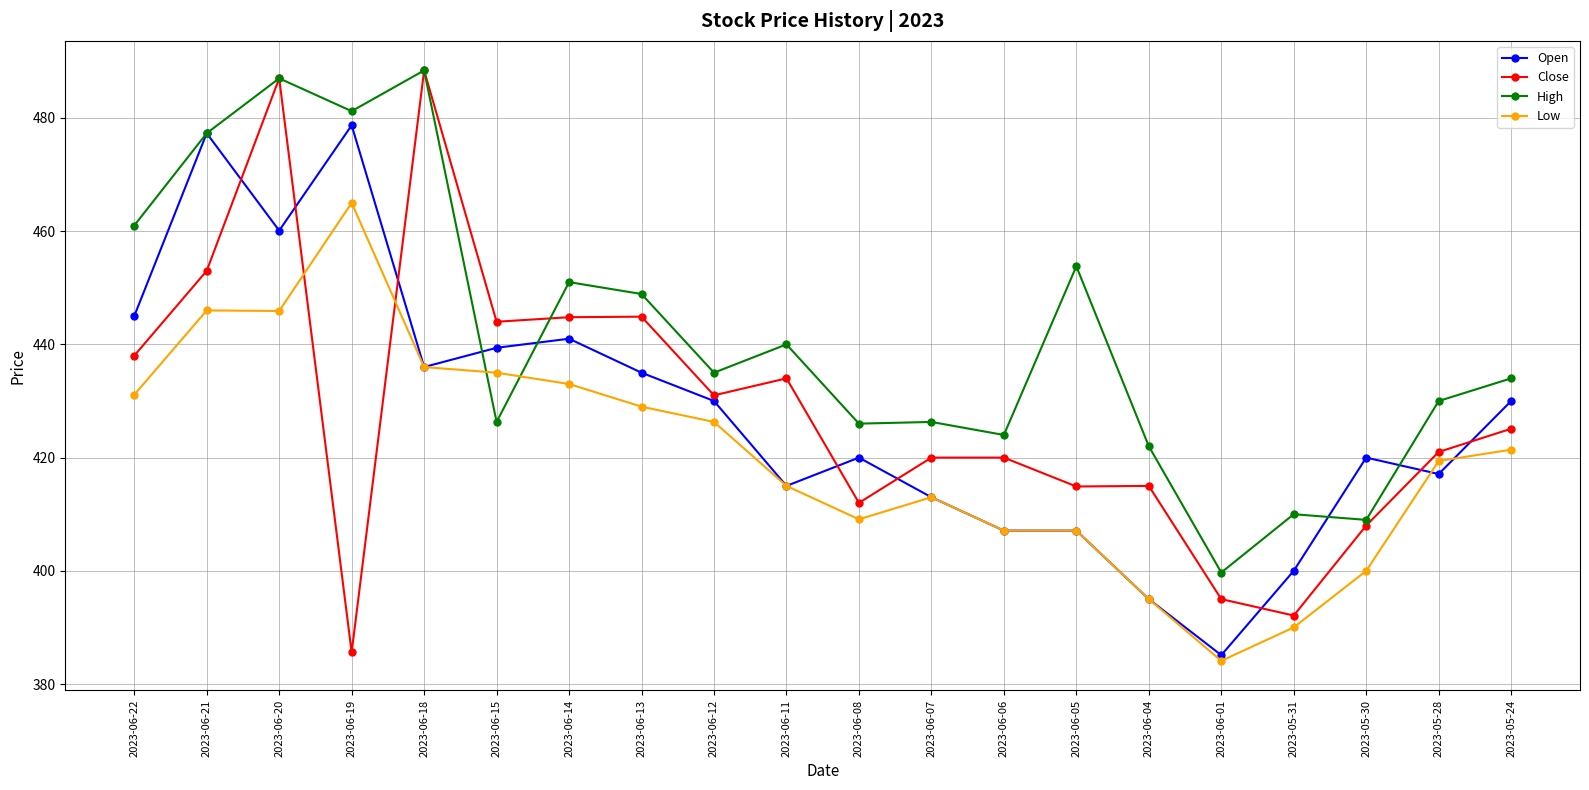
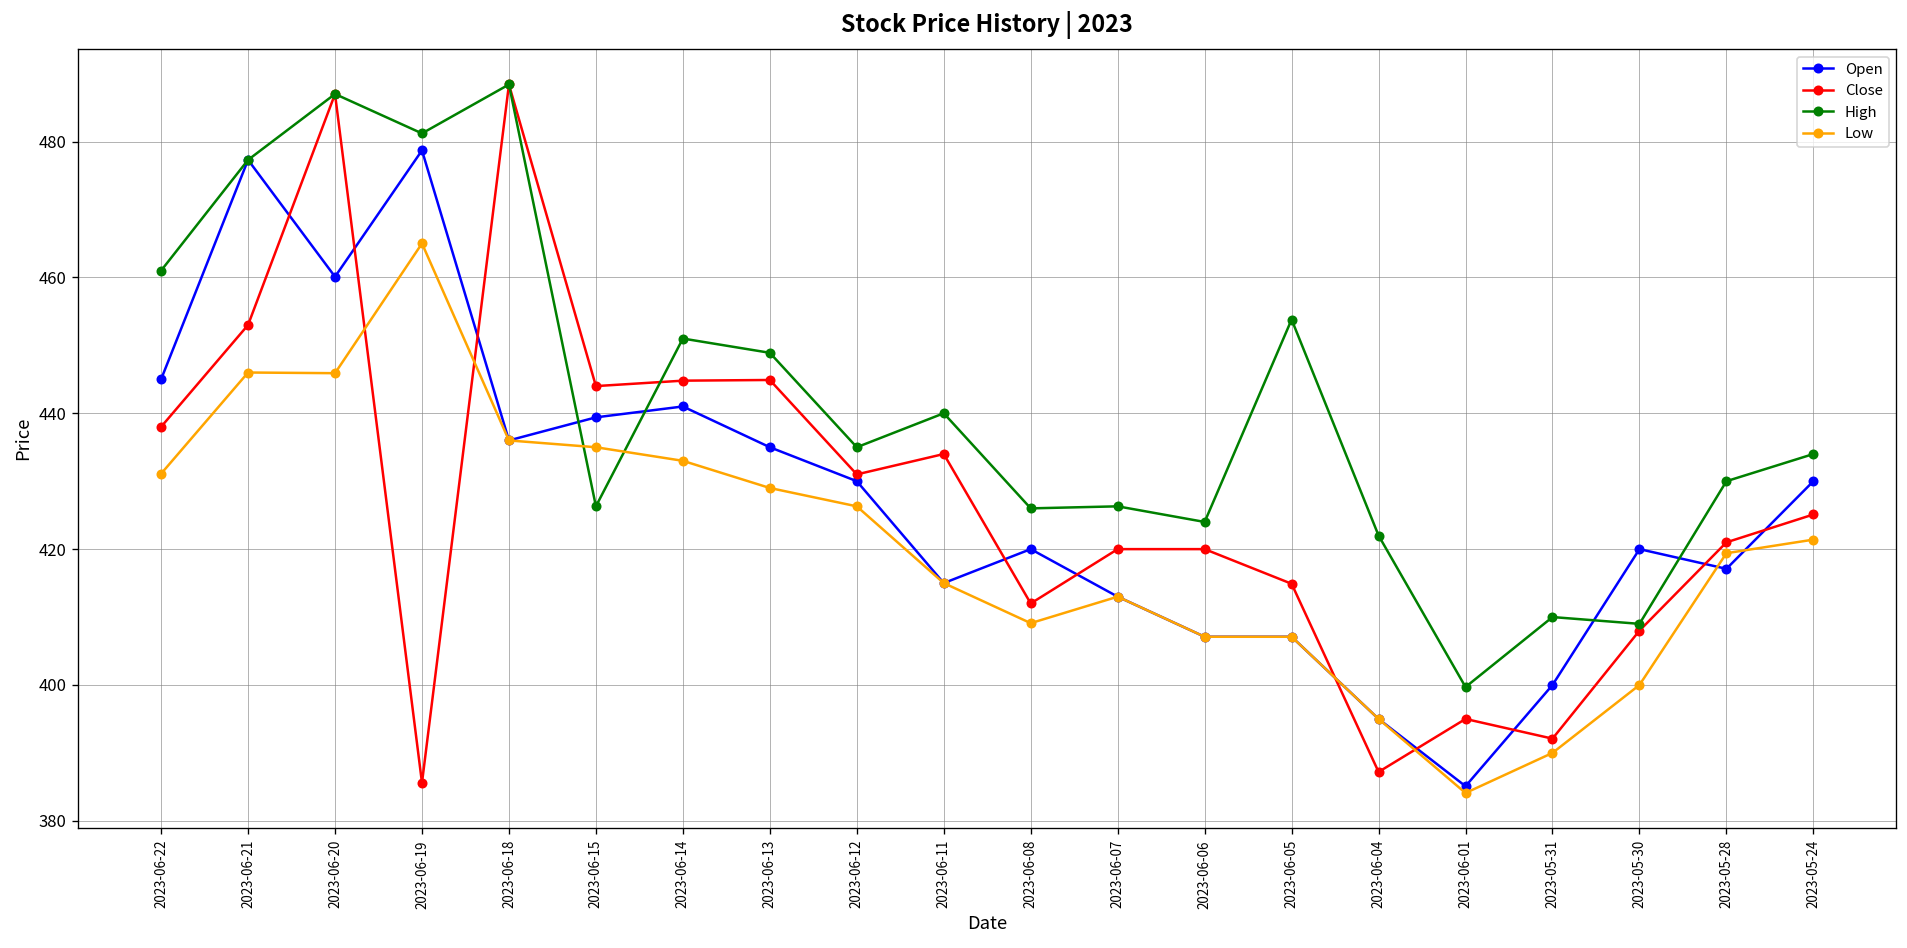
Close, 2023-06-04: 415 -> 387
